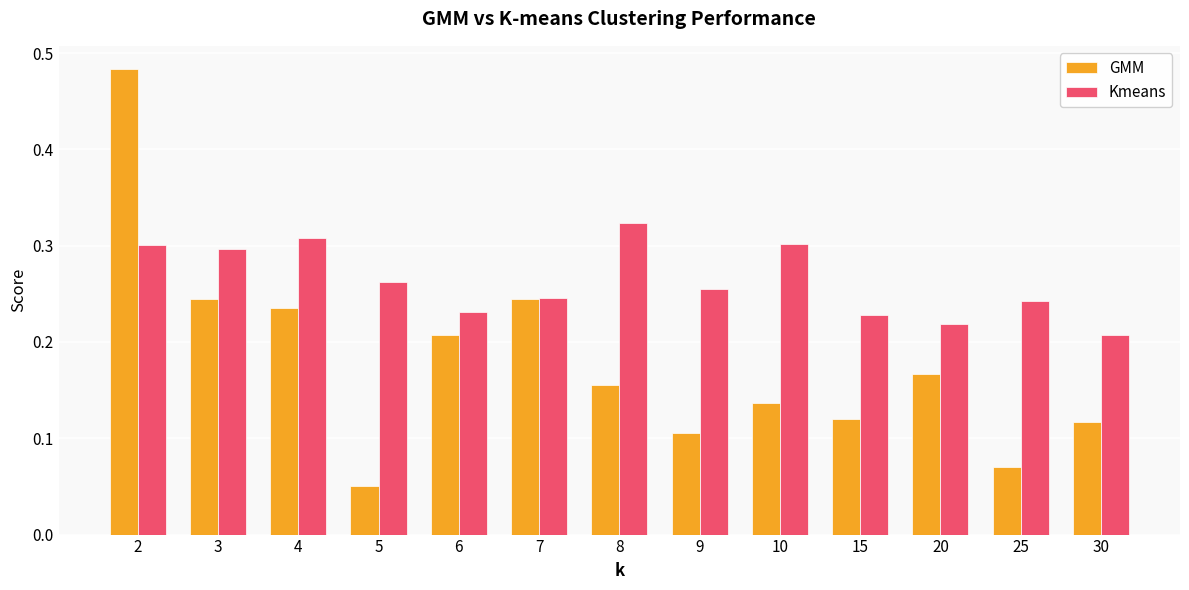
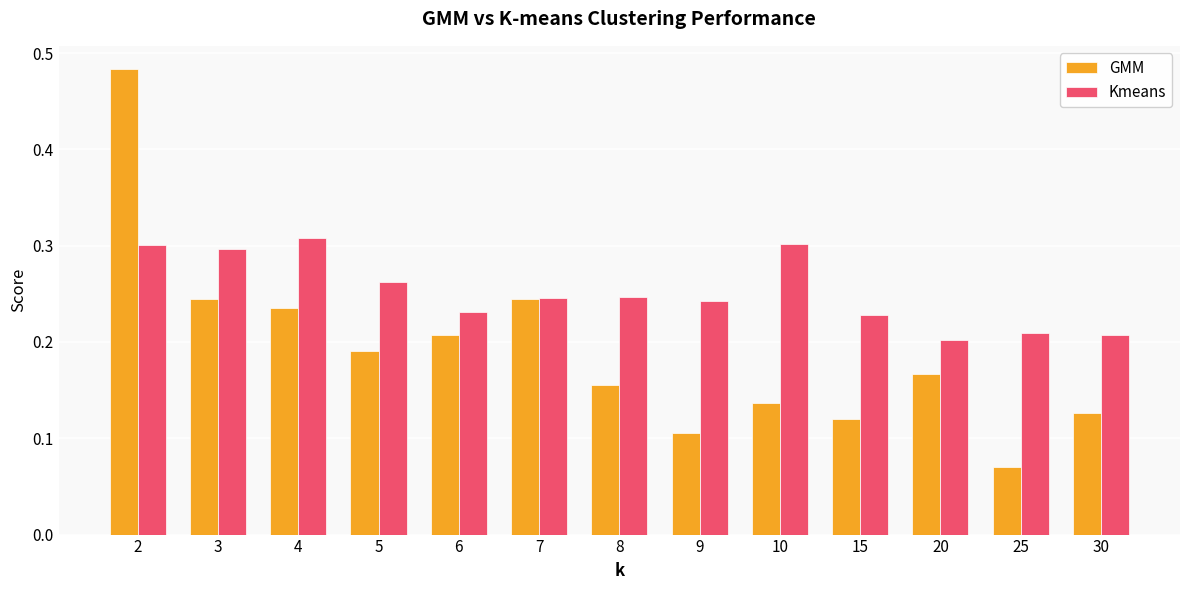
GMM, 5: 0.05 -> 0.19
Kmeans, 8: 0.32 -> 0.25
Kmeans, 9: 0.26 -> 0.24
Kmeans, 20: 0.22 -> 0.20
Kmeans, 25: 0.24 -> 0.21
GMM, 30: 0.12 -> 0.13
